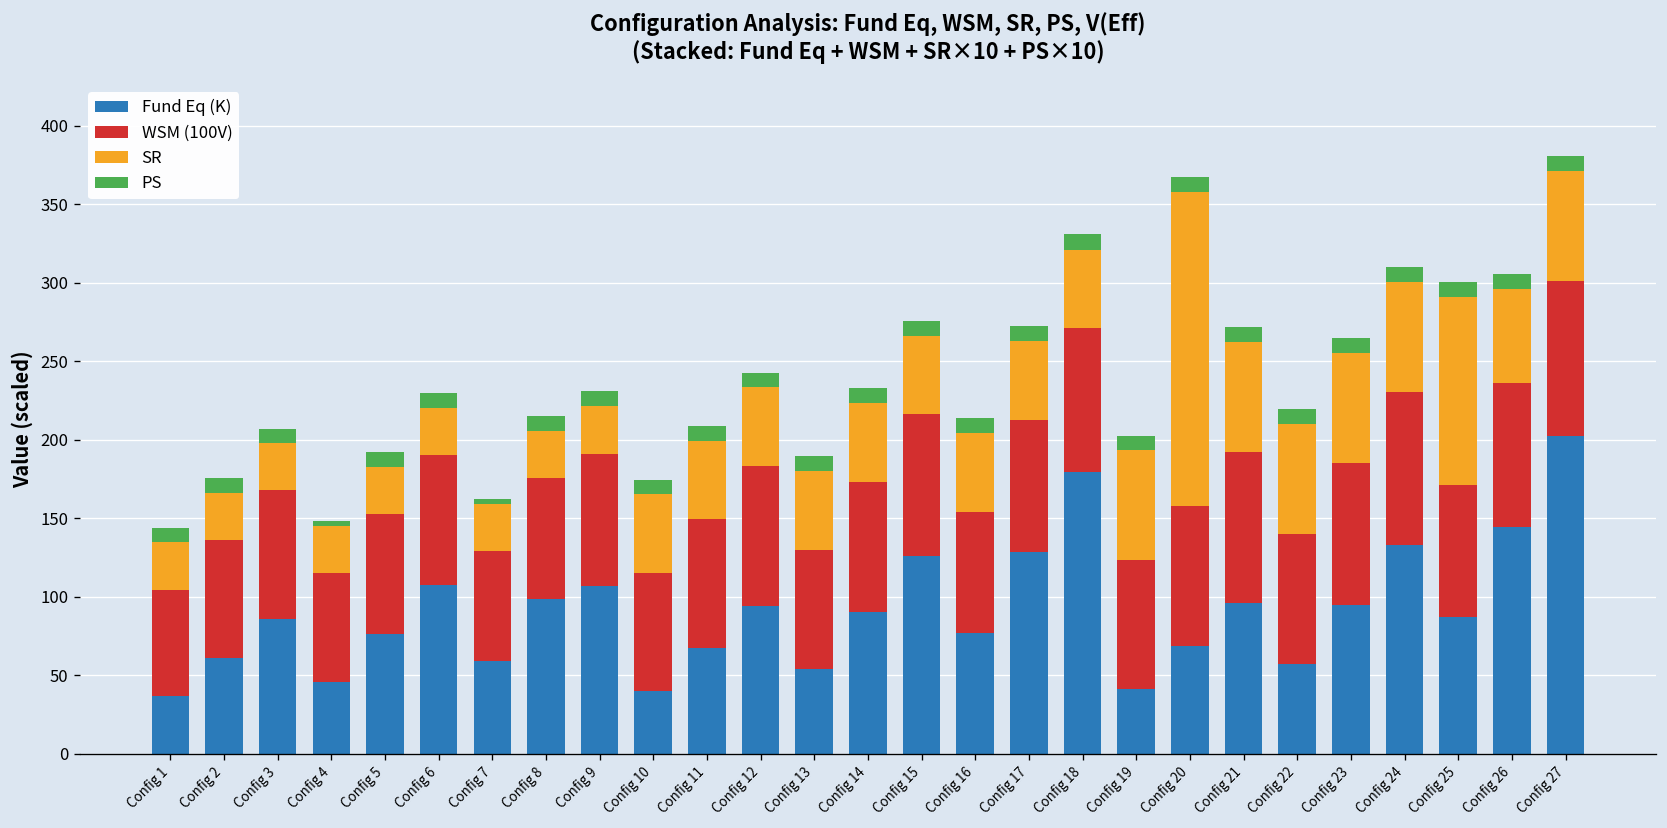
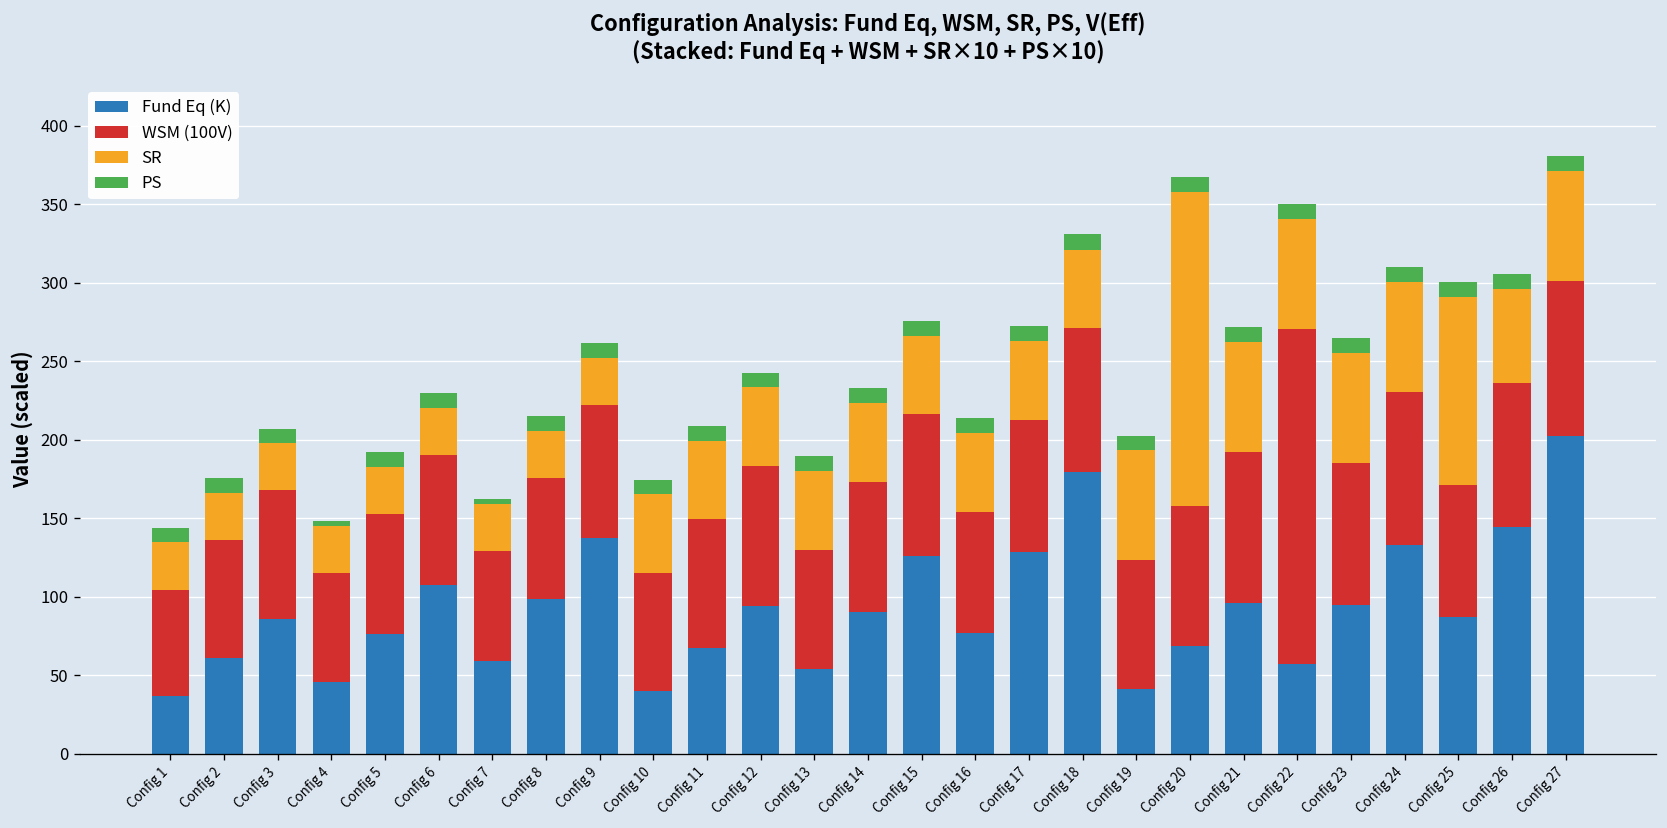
Fund Eq (K), Config 9: 107 -> 138
WSM (100V), Config 22: 83 -> 214
